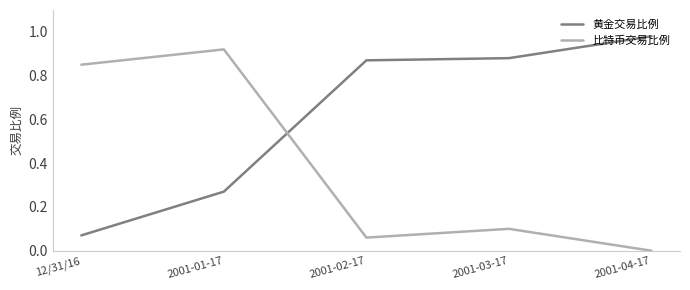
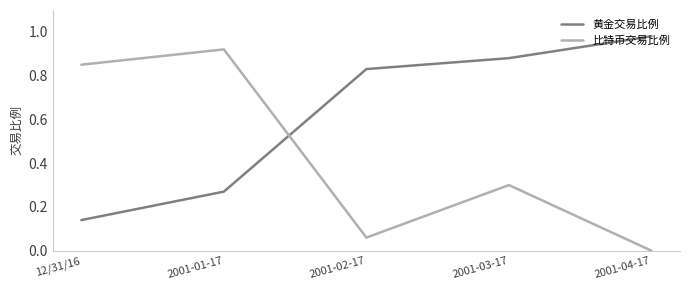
黄金交易比例, 12/31/16: 0.07 -> 0.14
黄金交易比例, 2001-02-17: 0.87 -> 0.83
比特币交易比例, 2001-03-17: 0.1 -> 0.3
